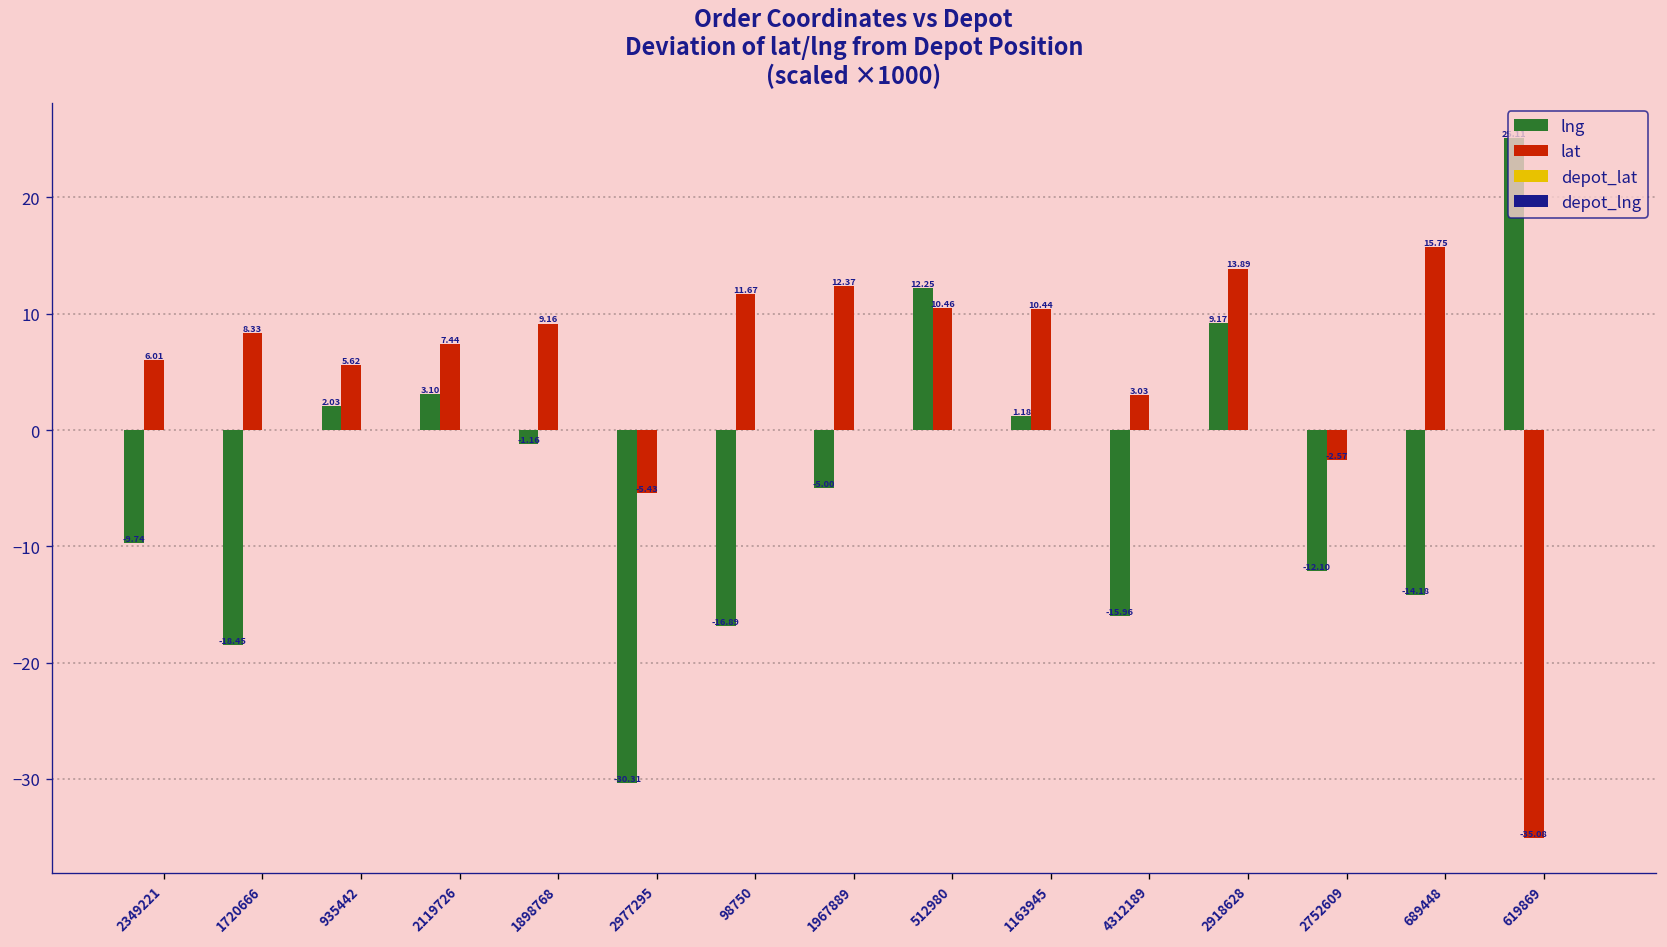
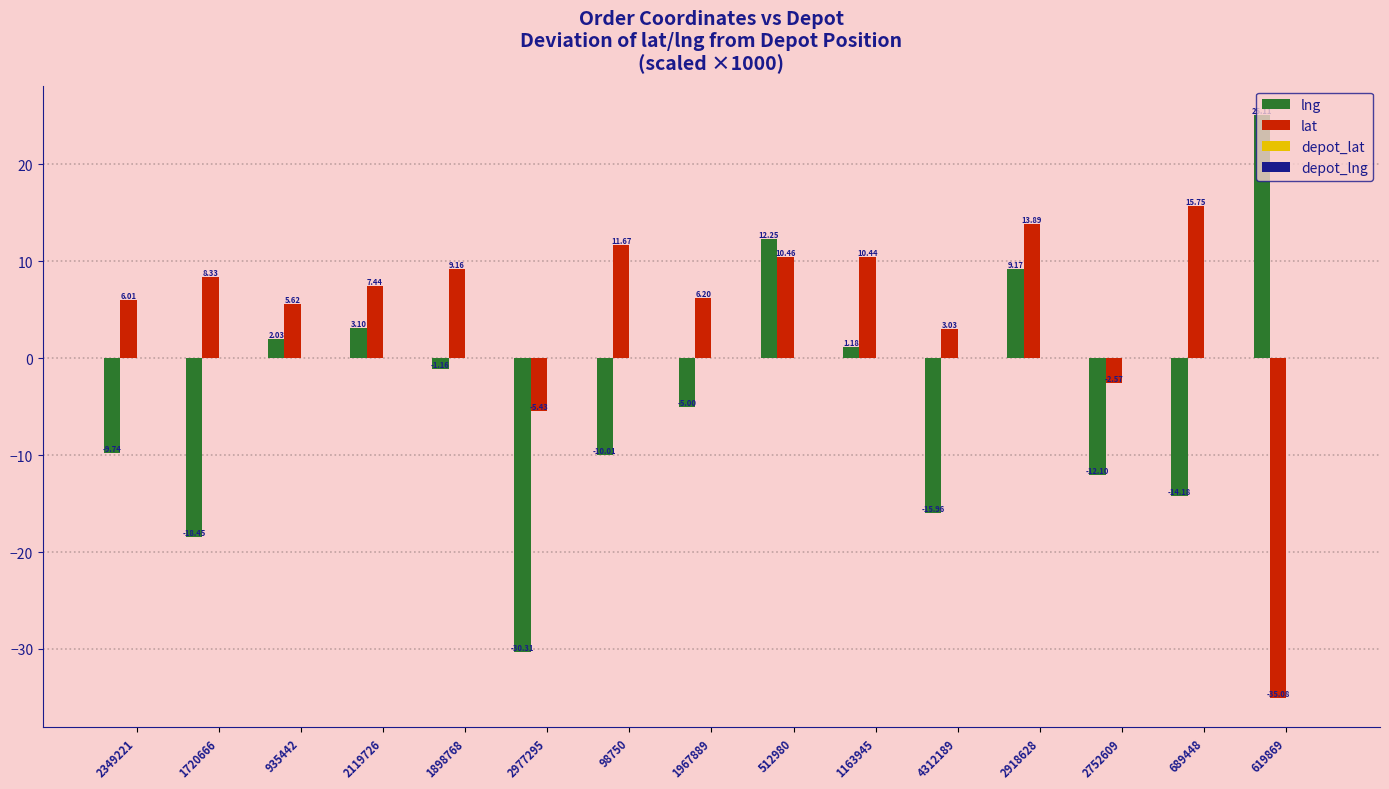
lng, 98750: -16.89 -> -10.01
lat, 1967889: 12.37 -> 6.20
